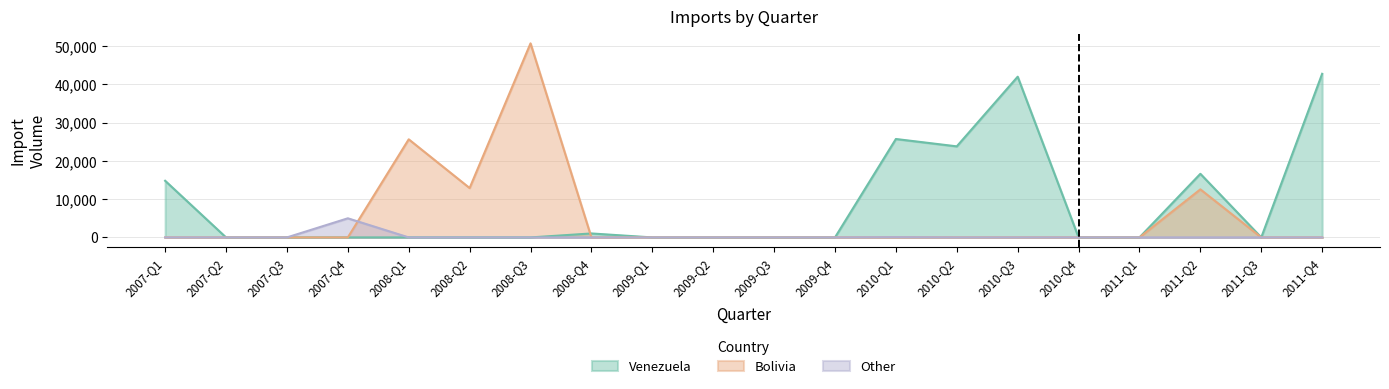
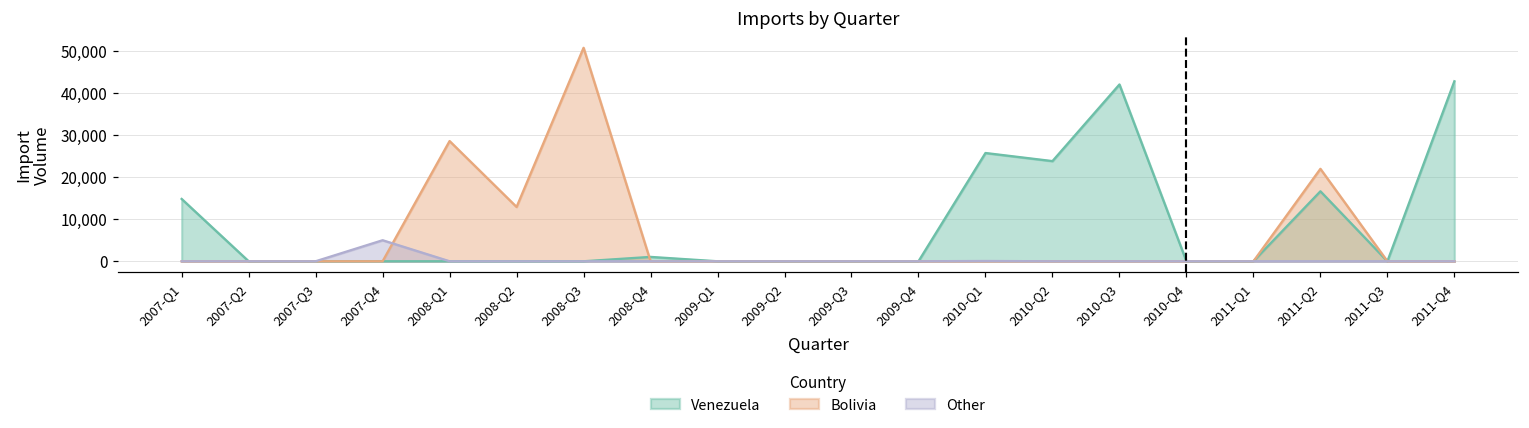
Bolivia, 2008-Q1: 26,000 -> 29,000
Bolivia, 2011-Q2: 13,000 -> 22,000
